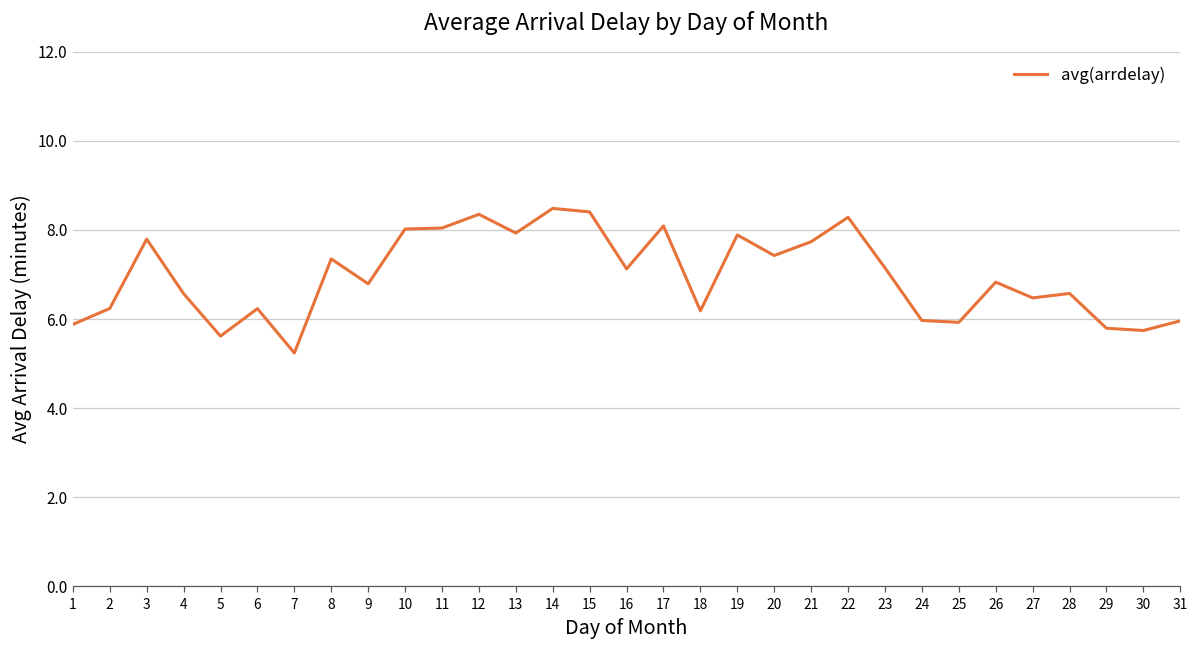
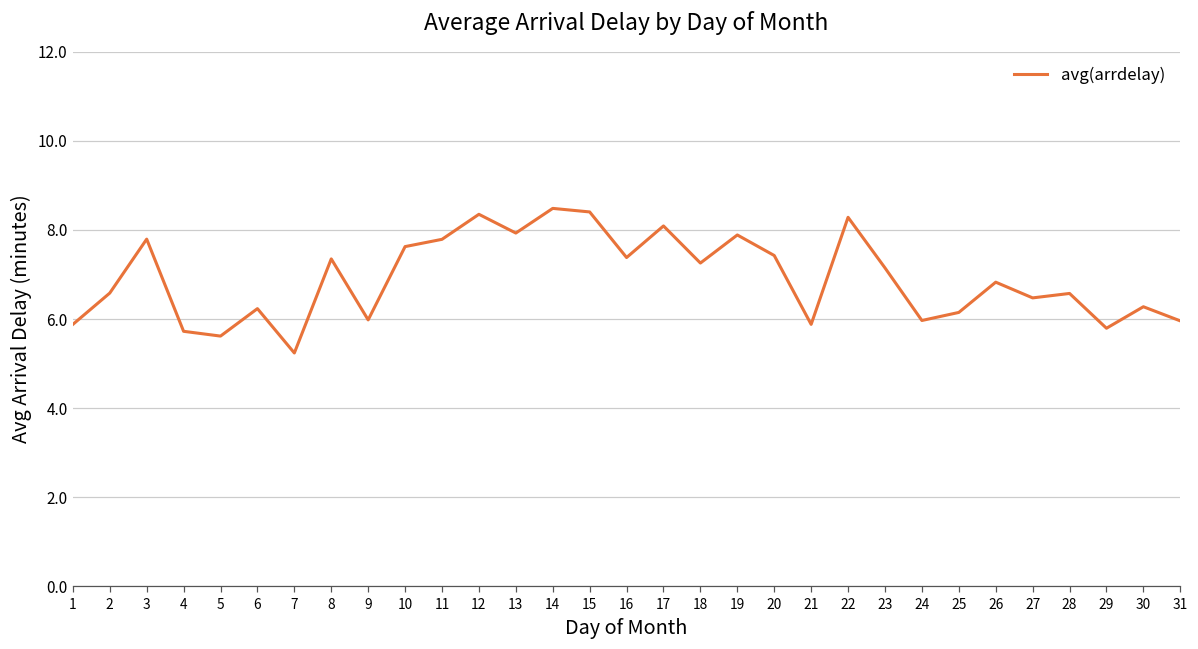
2: 6.2 -> 6.6
4: 6.6 -> 5.7
9: 6.8 -> 6.0
10: 8.0 -> 7.6
11: 8.0 -> 7.8
16: 7.1 -> 7.4
18: 6.2 -> 7.3
21: 7.7 -> 5.9
25: 5.9 -> 6.1
30: 5.7 -> 6.3
